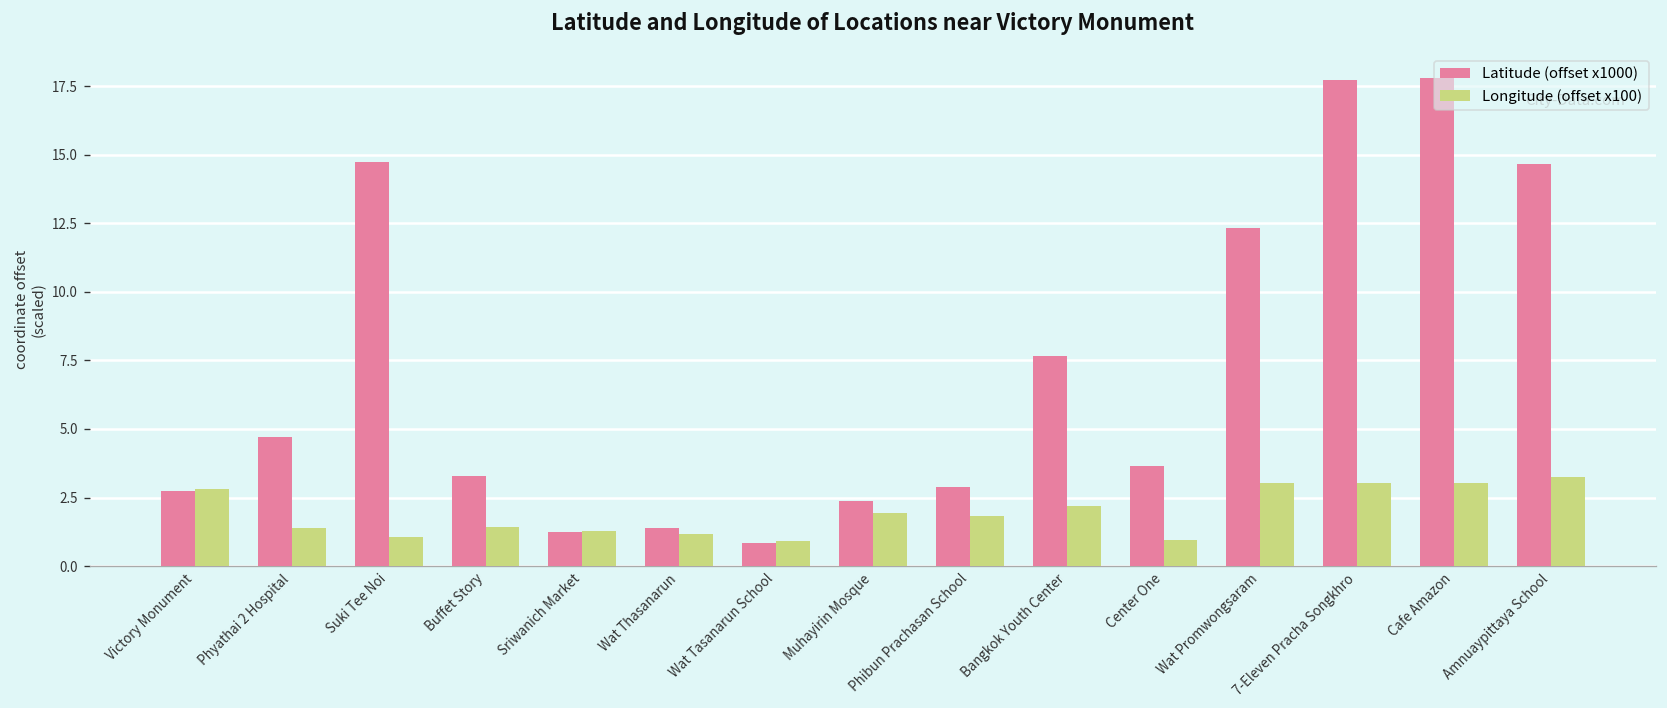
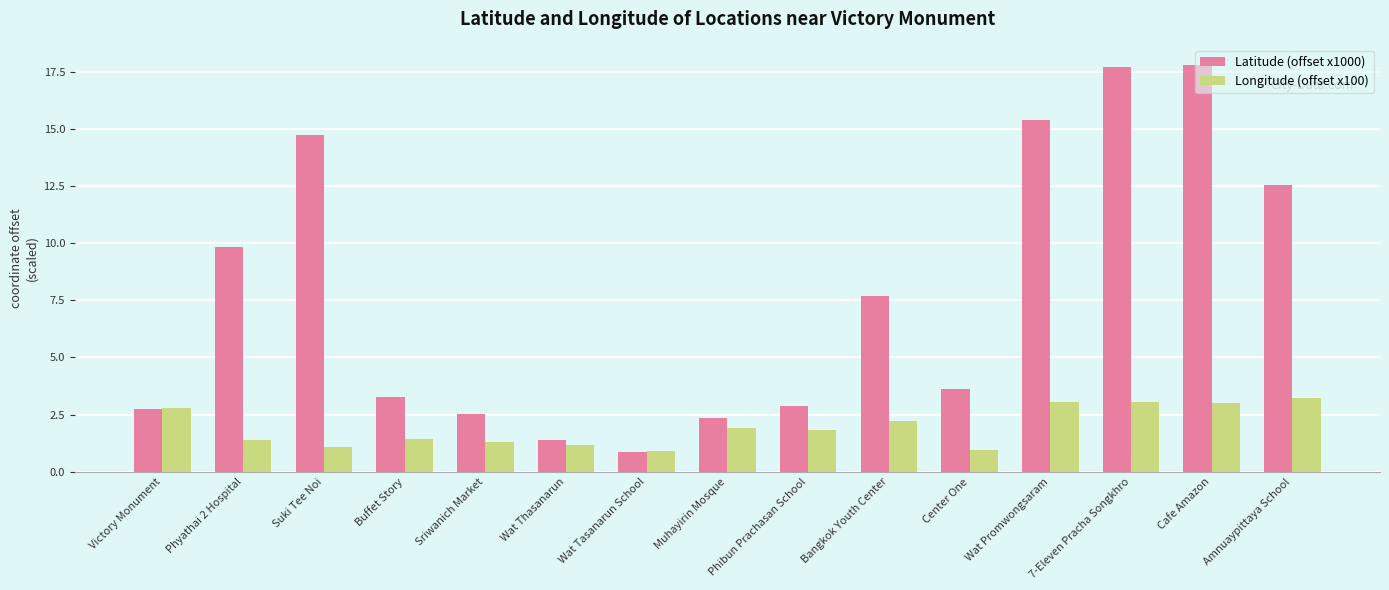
Latitude (offset x1000), Phyathai 2 Hospital: 4.7 -> 9.8
Latitude (offset x1000), Sriwanich Market: 1.2 -> 2.5
Latitude (offset x1000), Wat Promwongsaram: 12.3 -> 15.4
Latitude (offset x1000), Amnuaypittaya School: 14.7 -> 12.6
